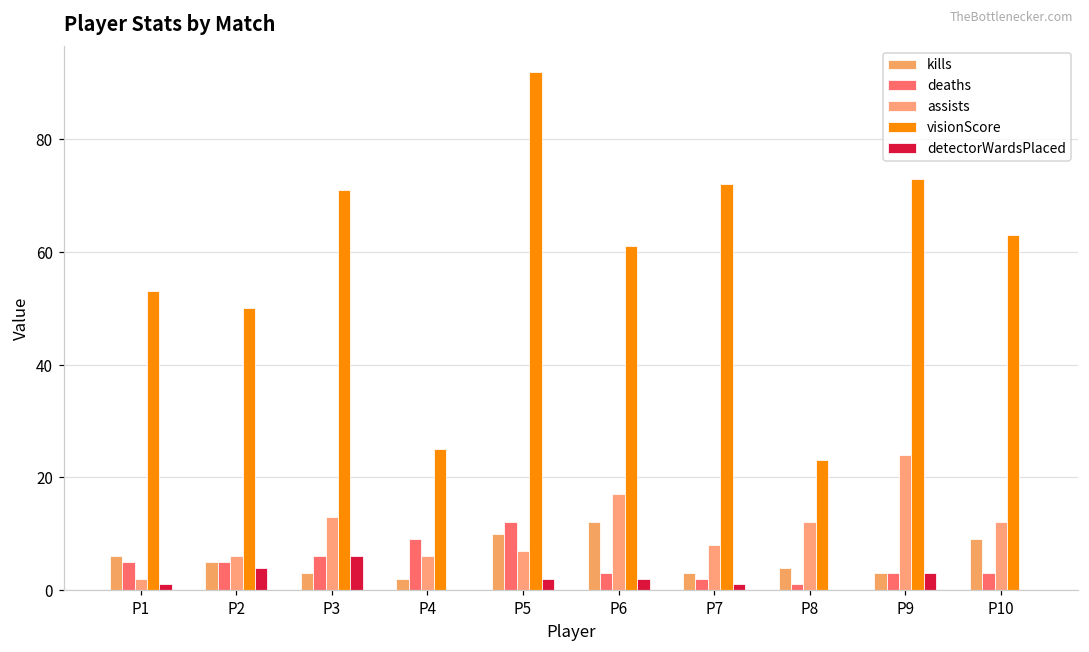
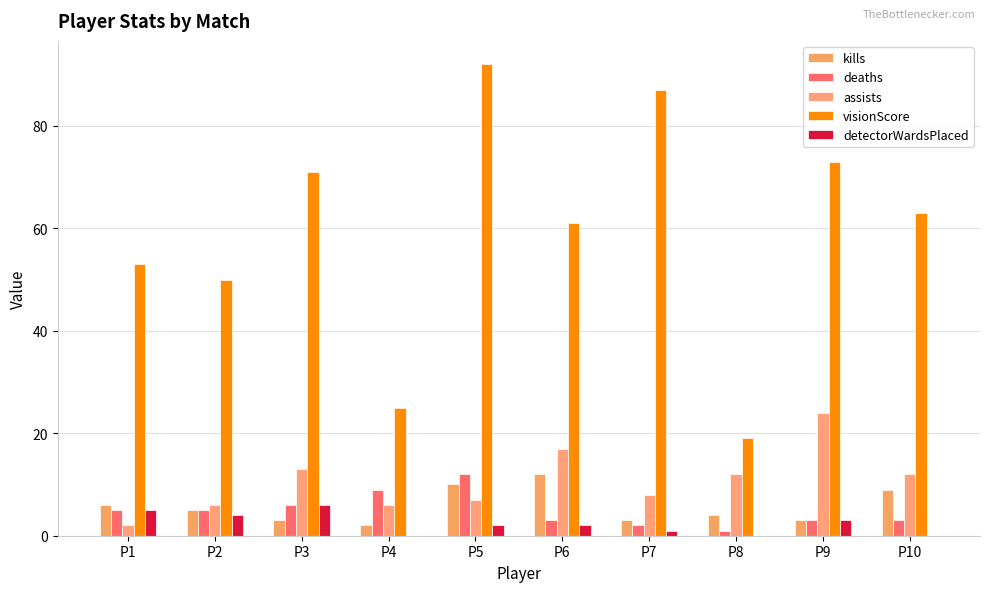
detectorWardsPlaced, P1: 1 -> 5
visionScore, P7: 72 -> 87
visionScore, P8: 23 -> 19
